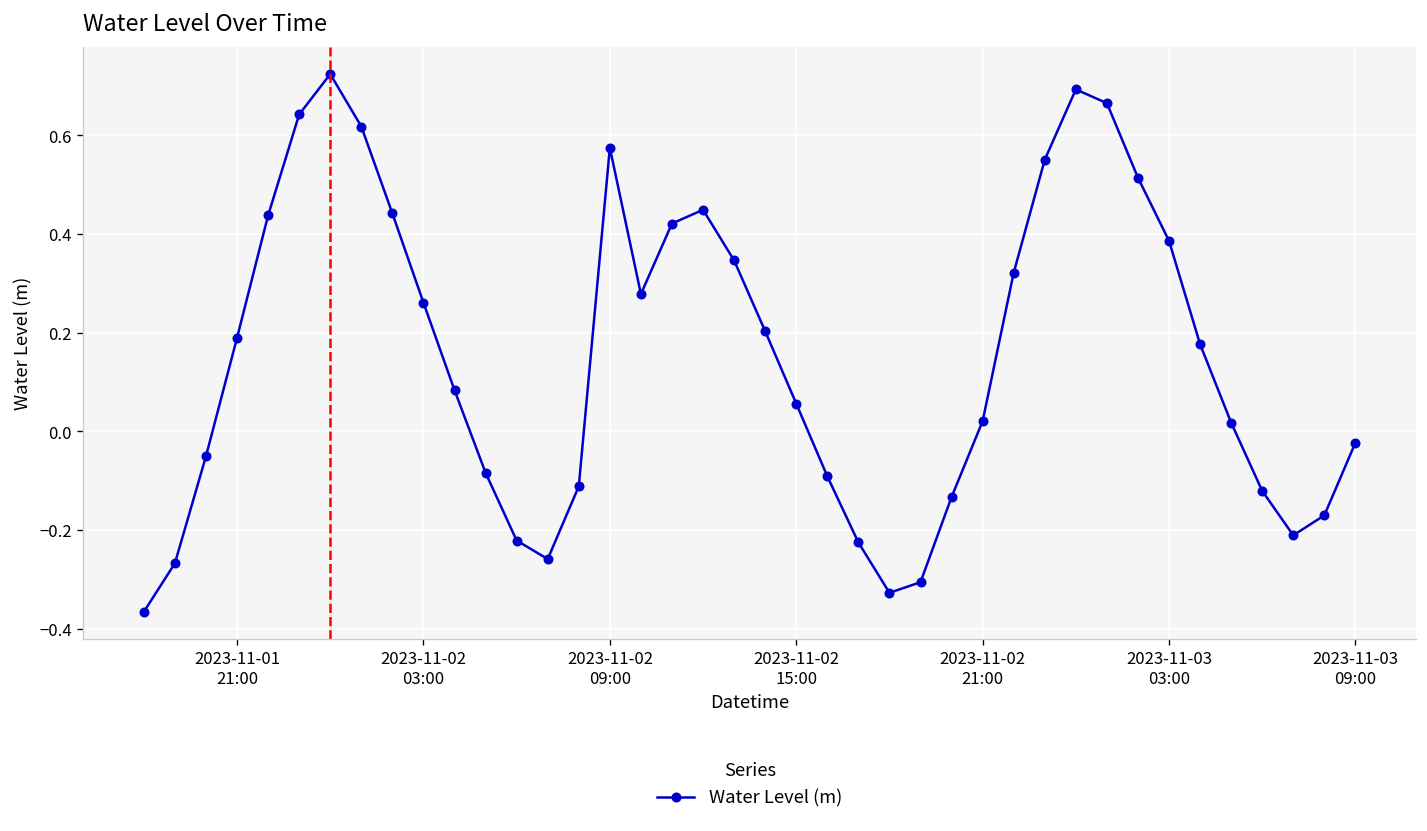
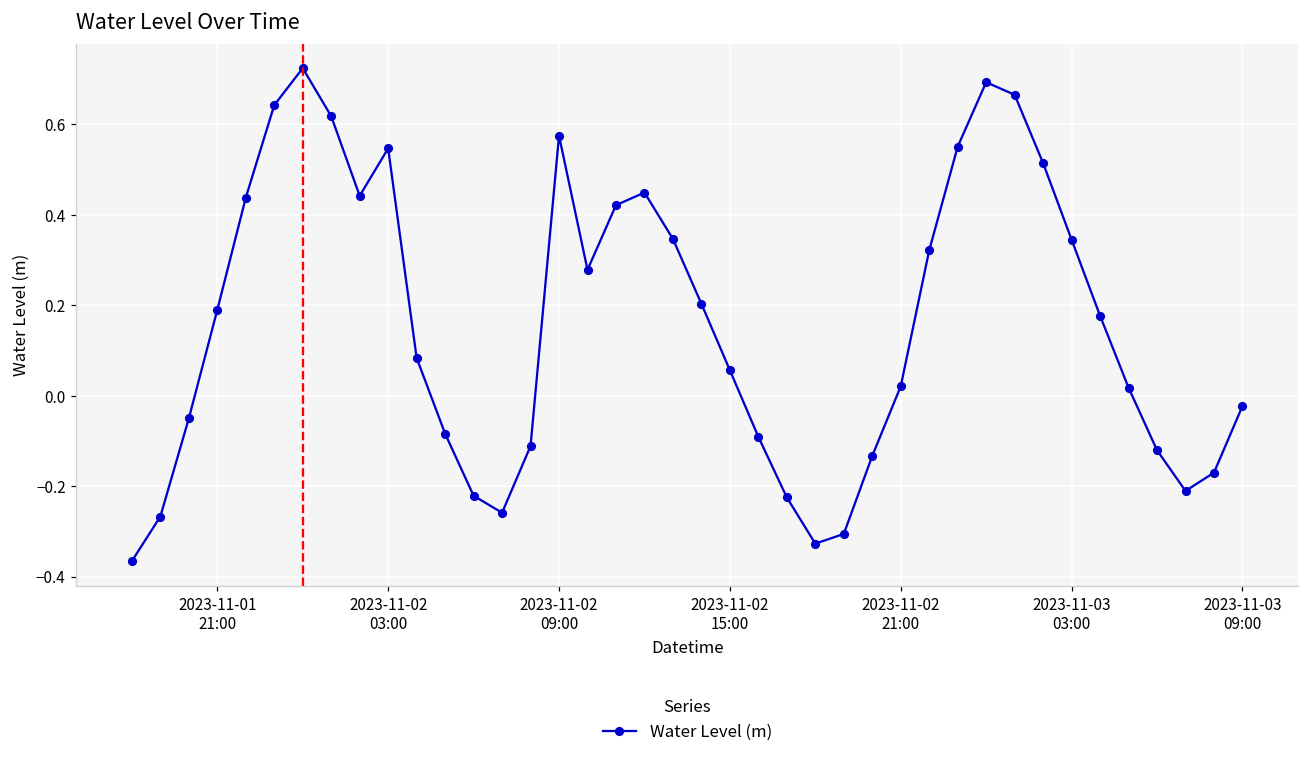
2023-11-02 03:00: 0.26 -> 0.55
2023-11-03 03:00: 0.39 -> 0.34
